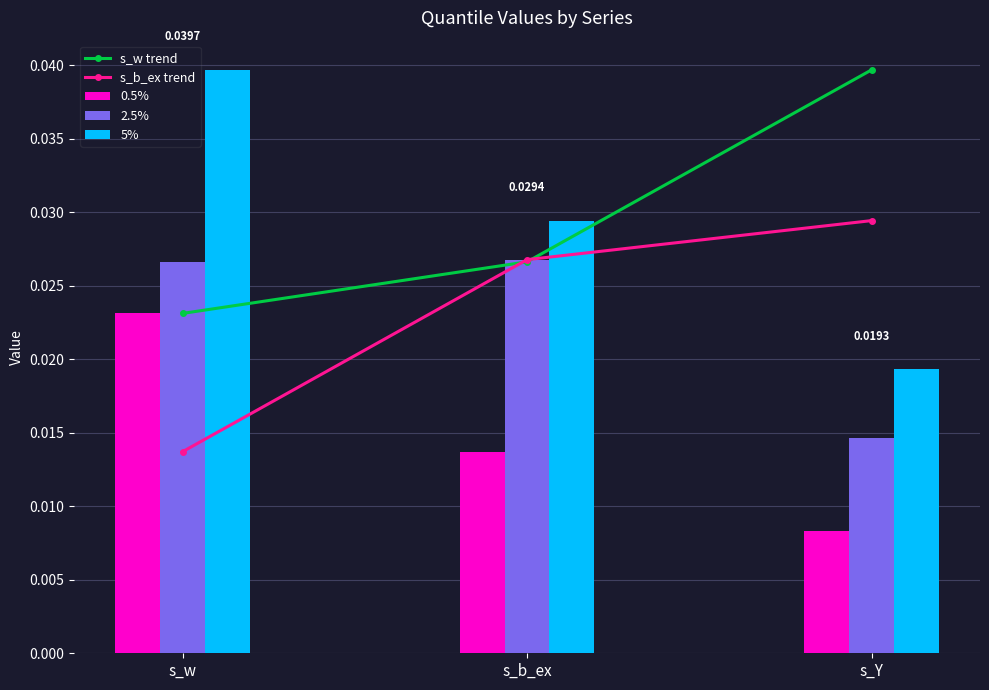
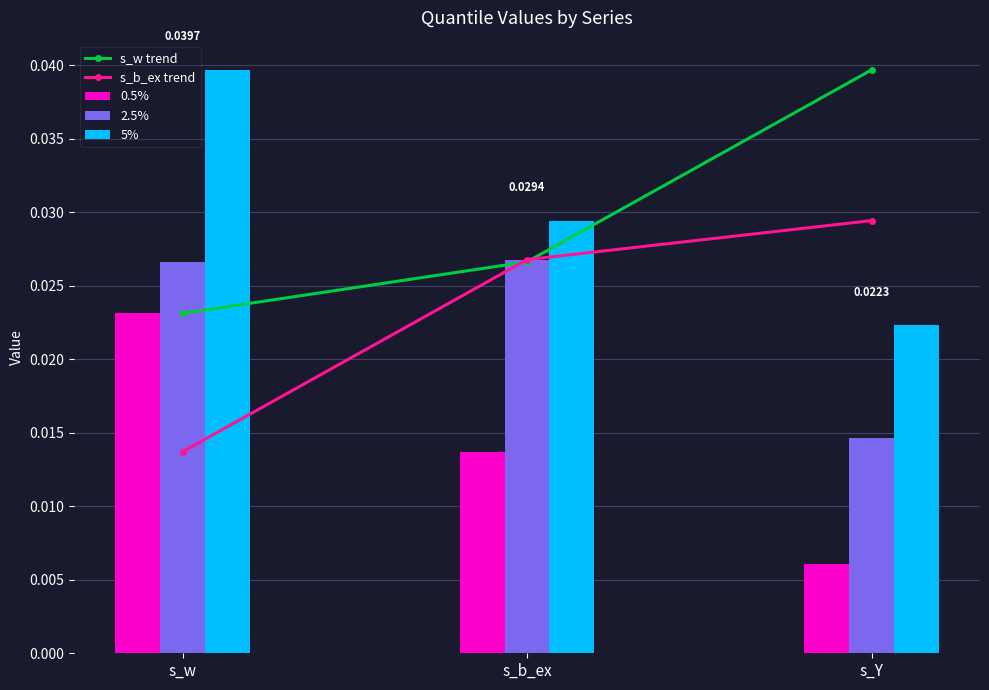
0.5%, s_Y: 0.0083 -> 0.0061
5%, s_Y: 0.0193 -> 0.0223
